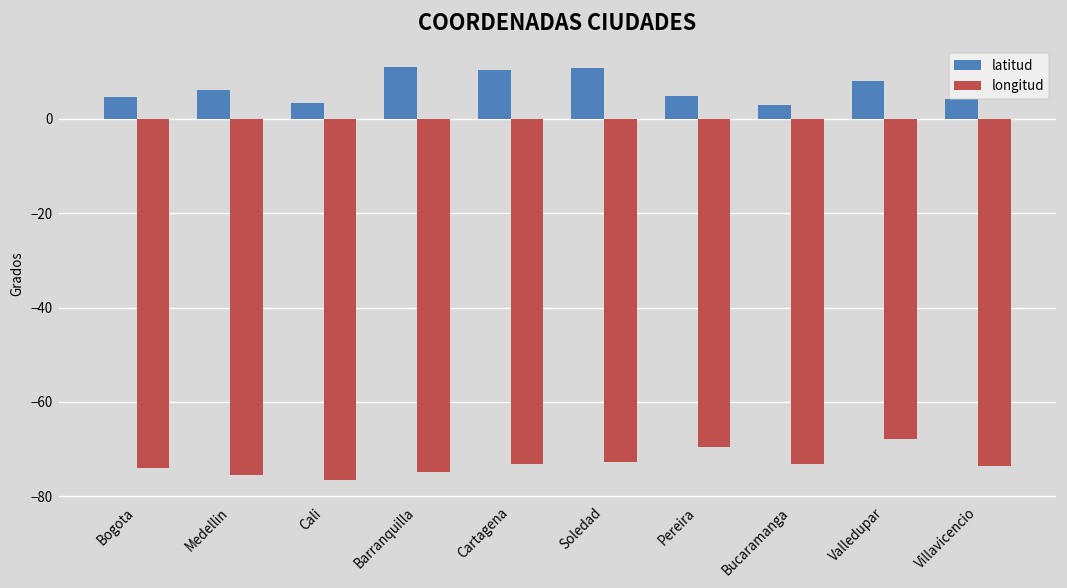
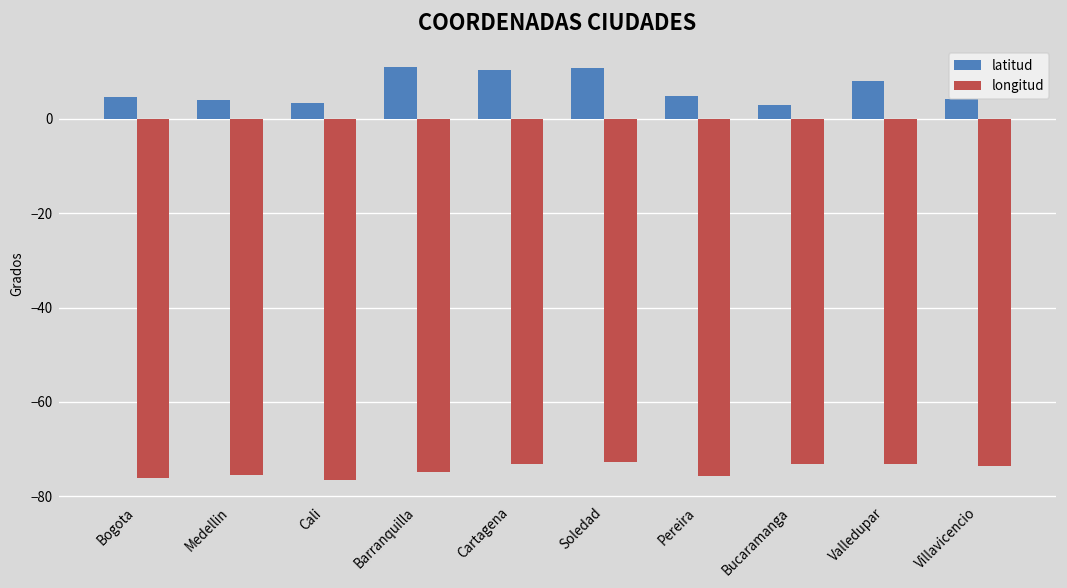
longitud, Bogota: -74 -> -76
latitud, Medellin: 6 -> 4
longitud, Pereira: -70 -> -76
longitud, Valledupar: -68 -> -73
